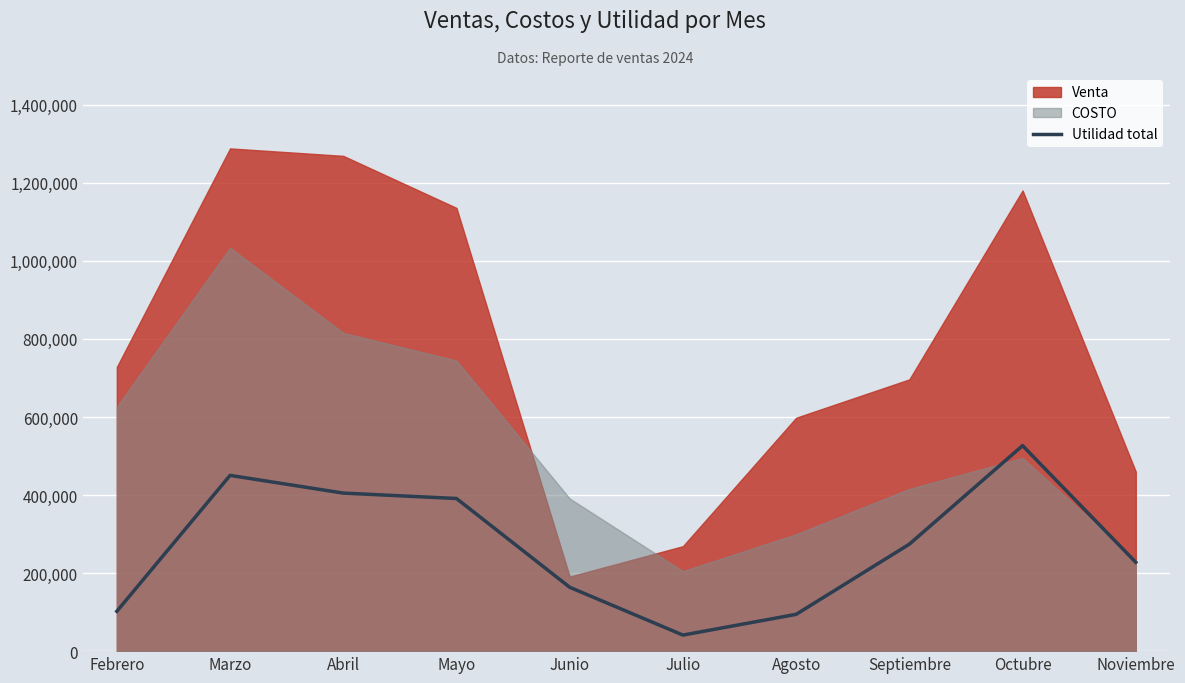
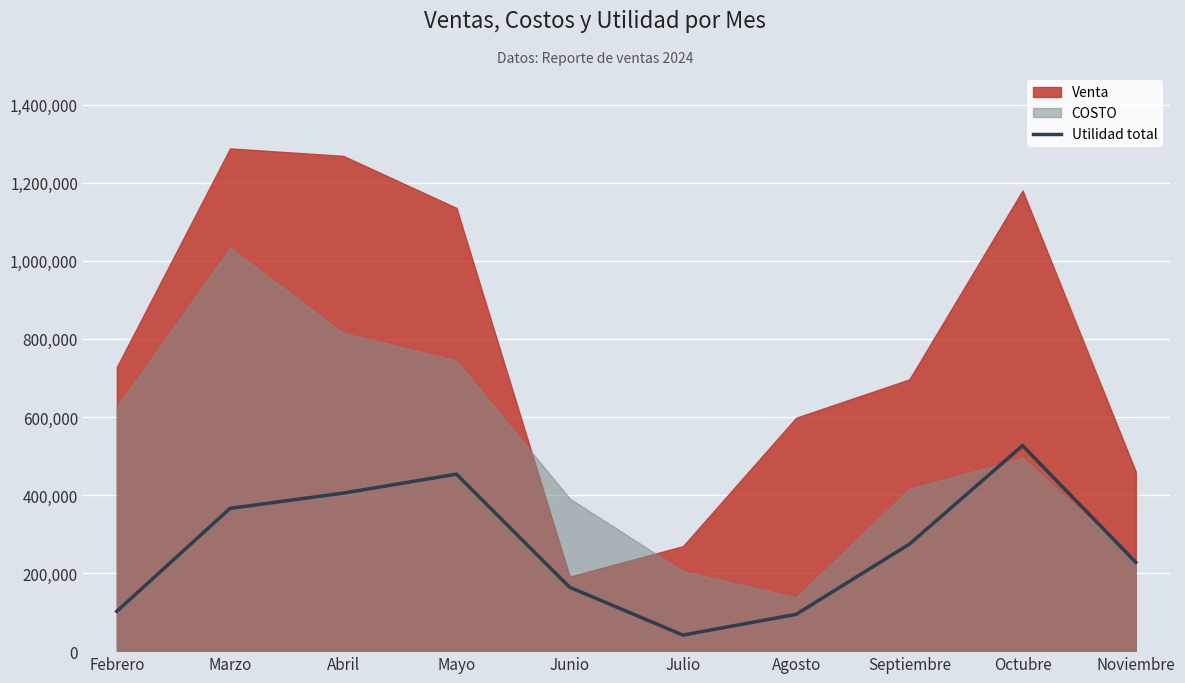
Utilidad total, Marzo: 450,000 -> 370,000
Utilidad total, Mayo: 390,000 -> 450,000
COSTO, Agosto: 300,000 -> 140,000
